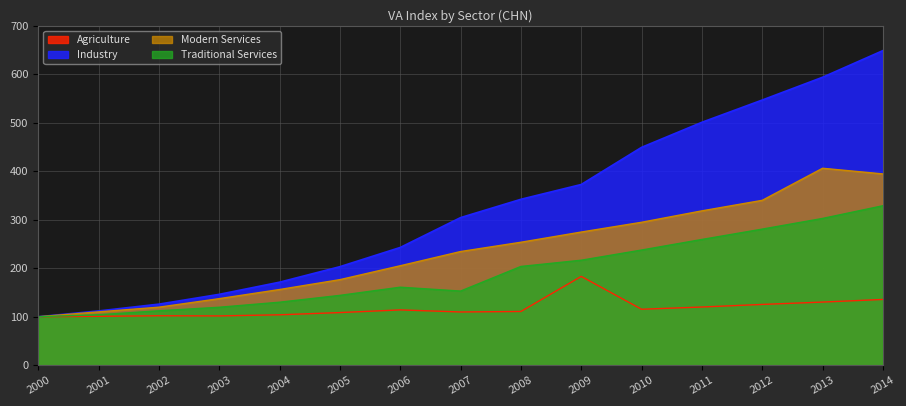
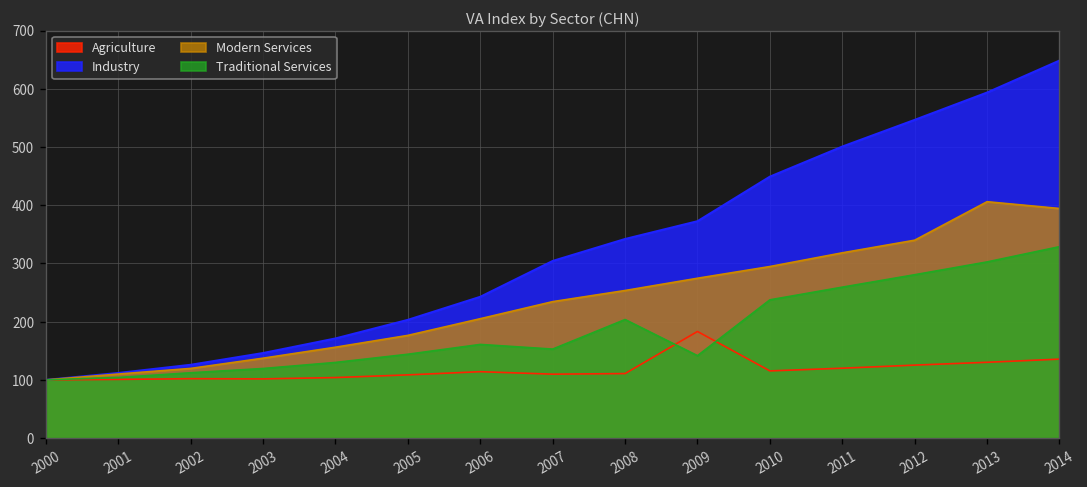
Traditional Services, 2009: 220 -> 140
